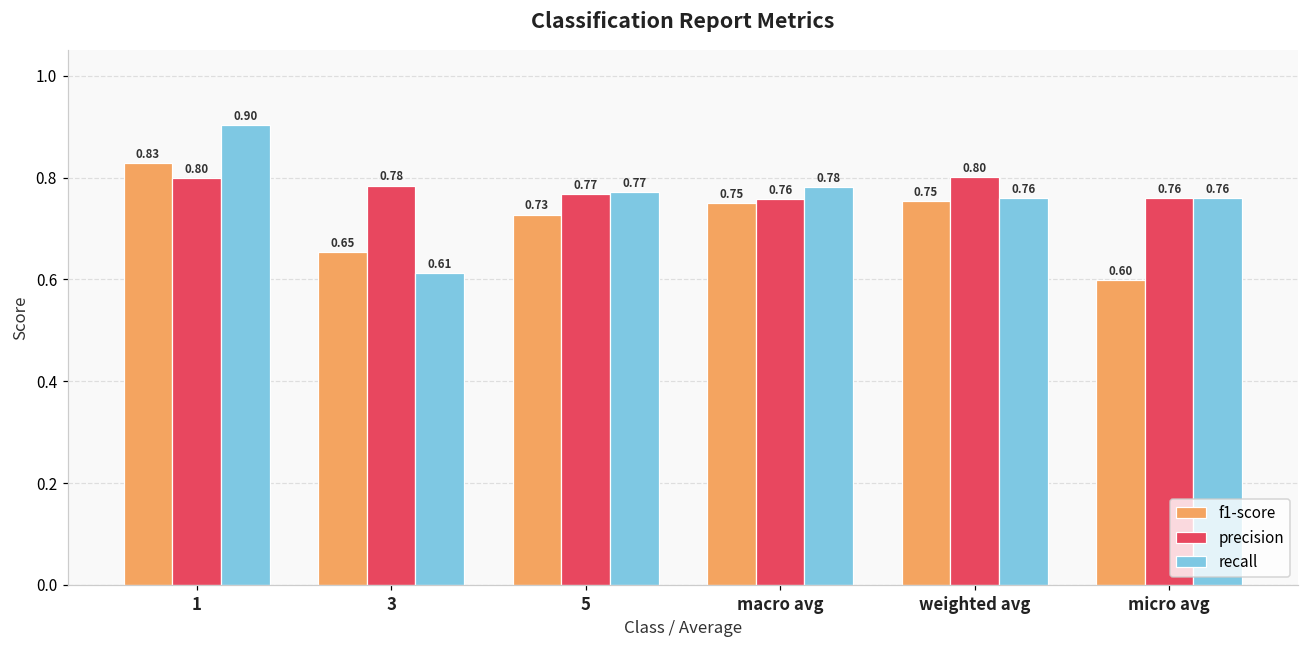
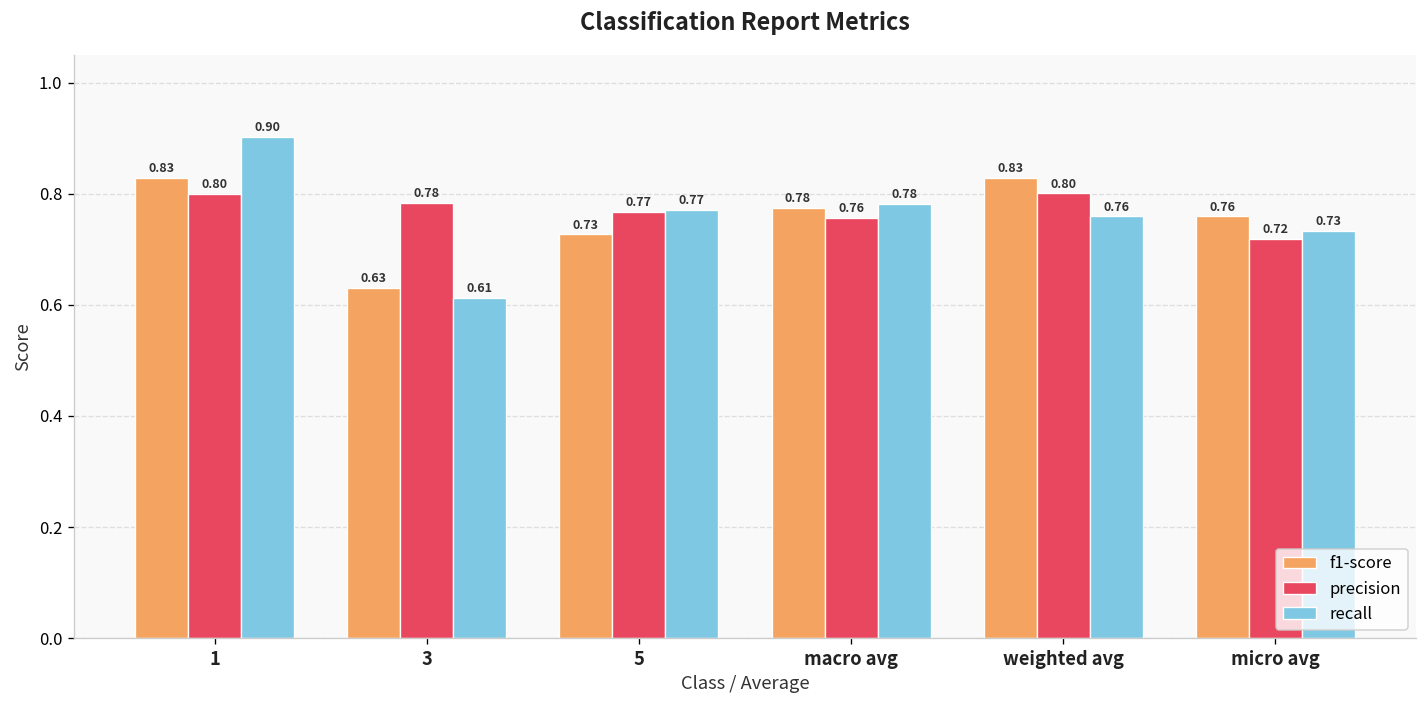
f1-score, 3: 0.65 -> 0.63
f1-score, macro avg: 0.75 -> 0.78
f1-score, weighted avg: 0.75 -> 0.83
f1-score, micro avg: 0.60 -> 0.76
precision, micro avg: 0.76 -> 0.72
recall, micro avg: 0.76 -> 0.73
